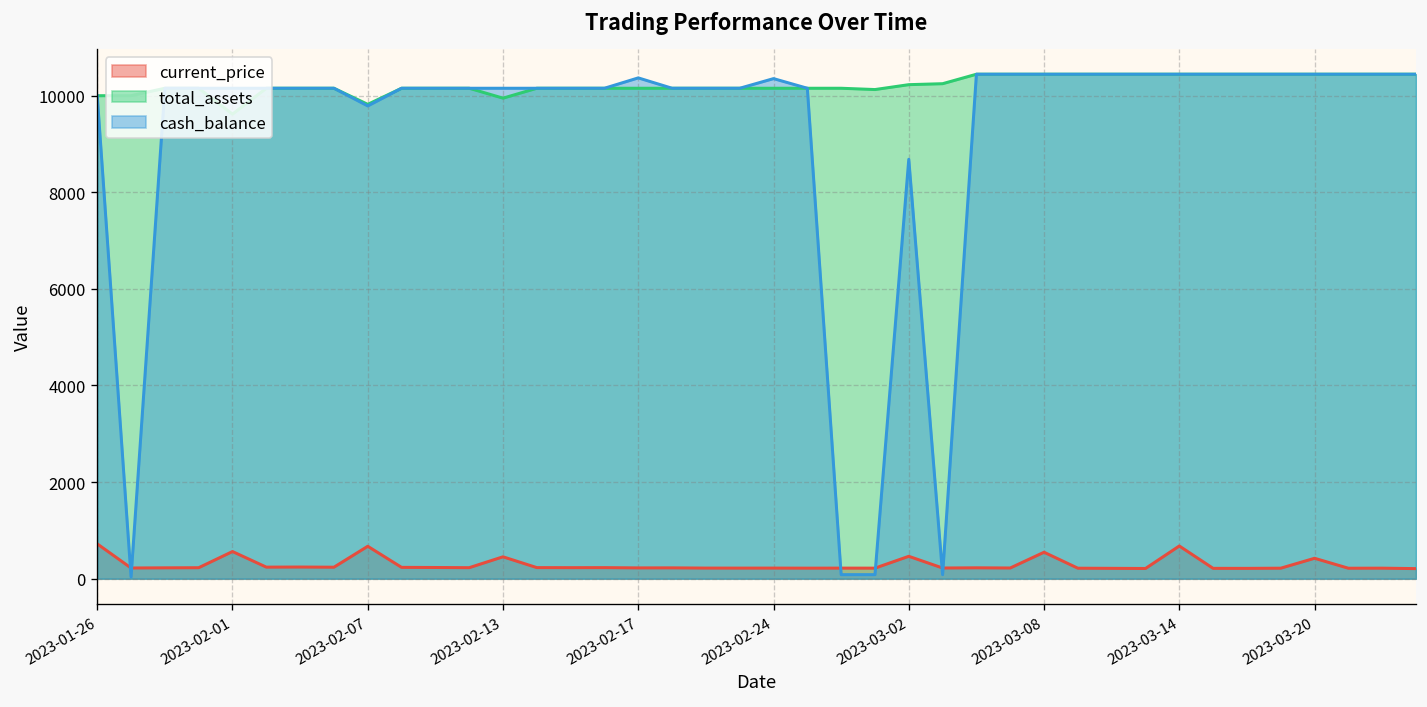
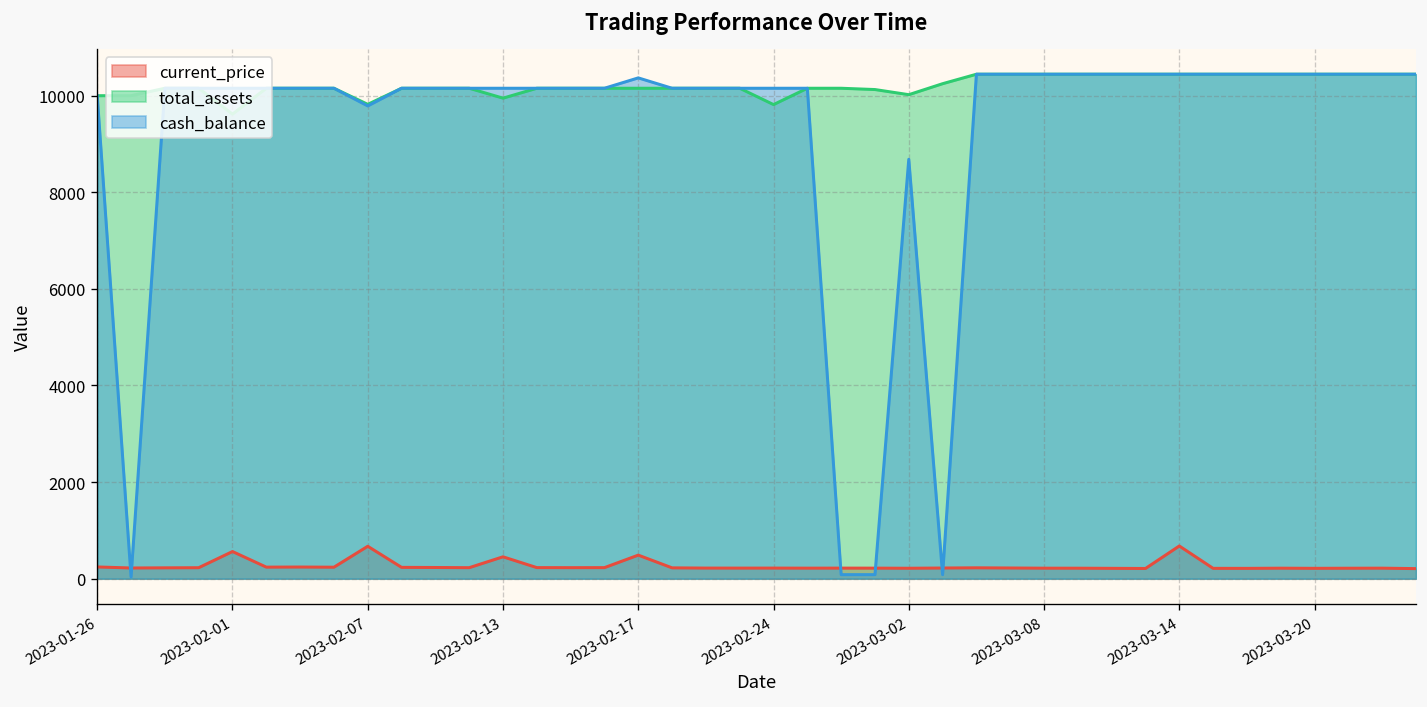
current_price, 2023-01-26: 700 -> 200
current_price, 2023-02-17: 200 -> 500
total_assets, 2023-02-24: 10200 -> 9800
cash_balance, 2023-02-24: 10400 -> 10200
current_price, 2023-03-02: 500 -> 200
total_assets, 2023-03-02: 10200 -> 10000
current_price, 2023-03-08: 500 -> 200
current_price, 2023-03-20: 400 -> 200
